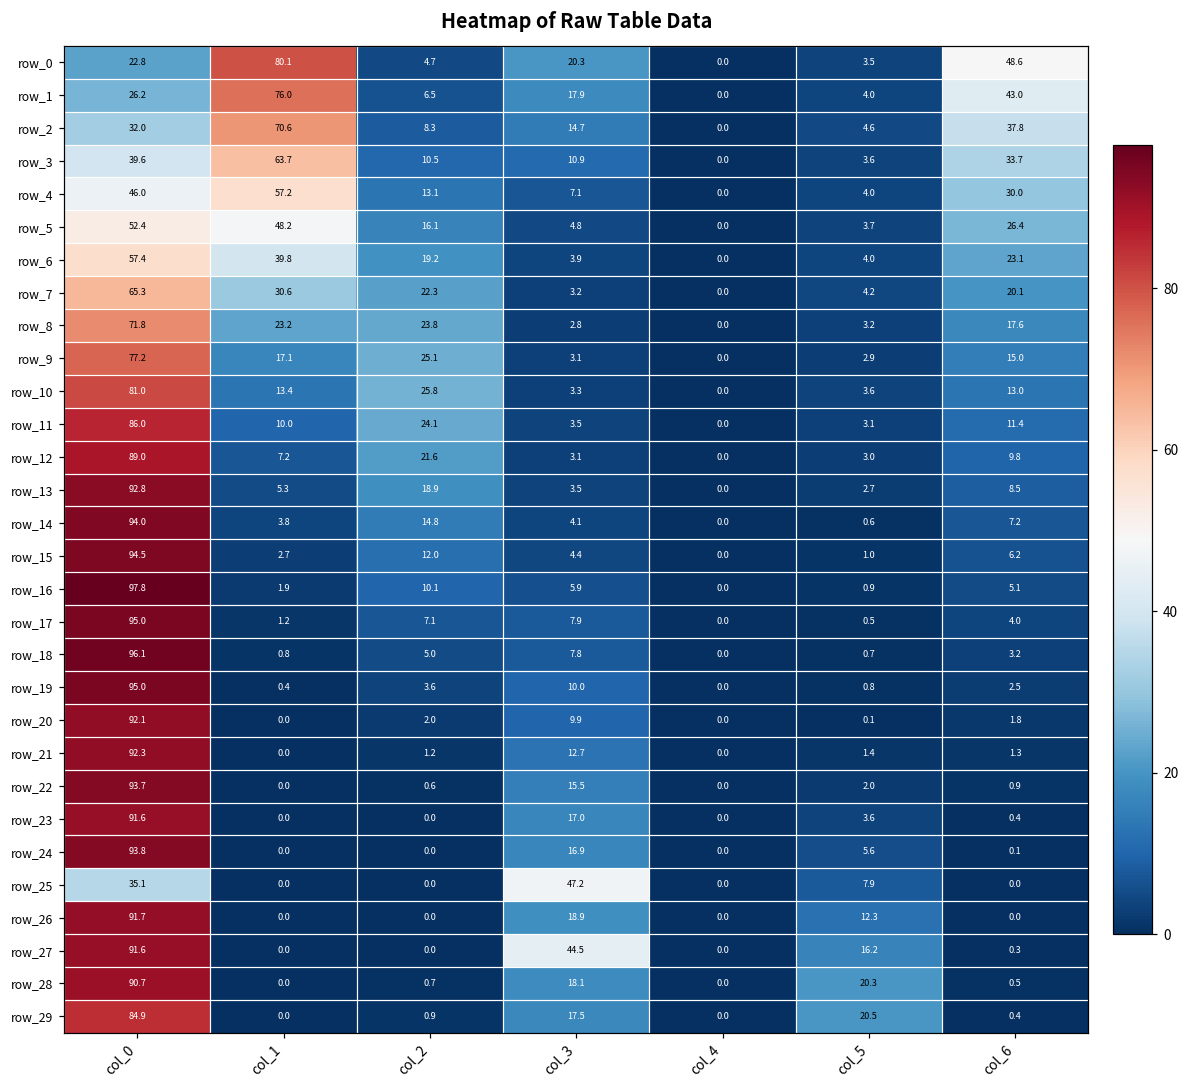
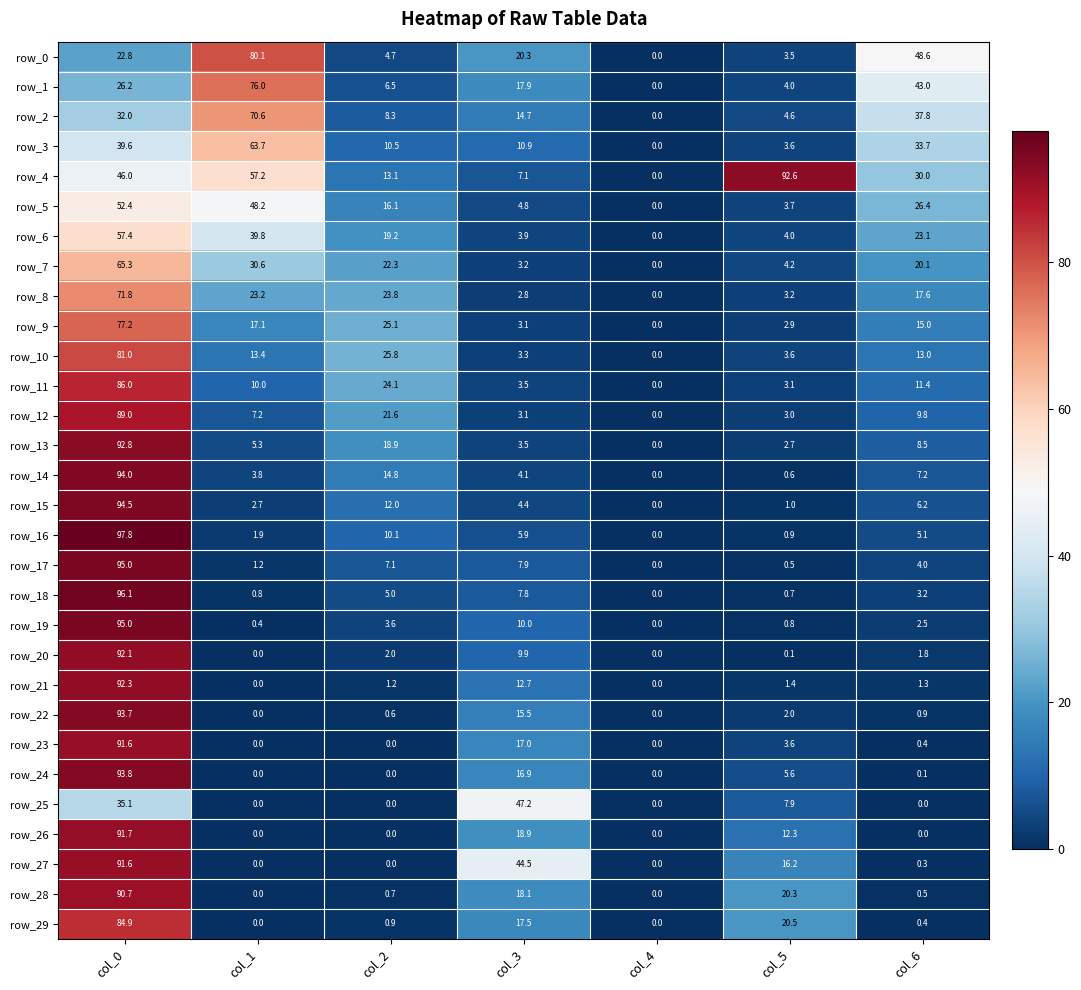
row_4, col_5: 4.0 -> 92.6
